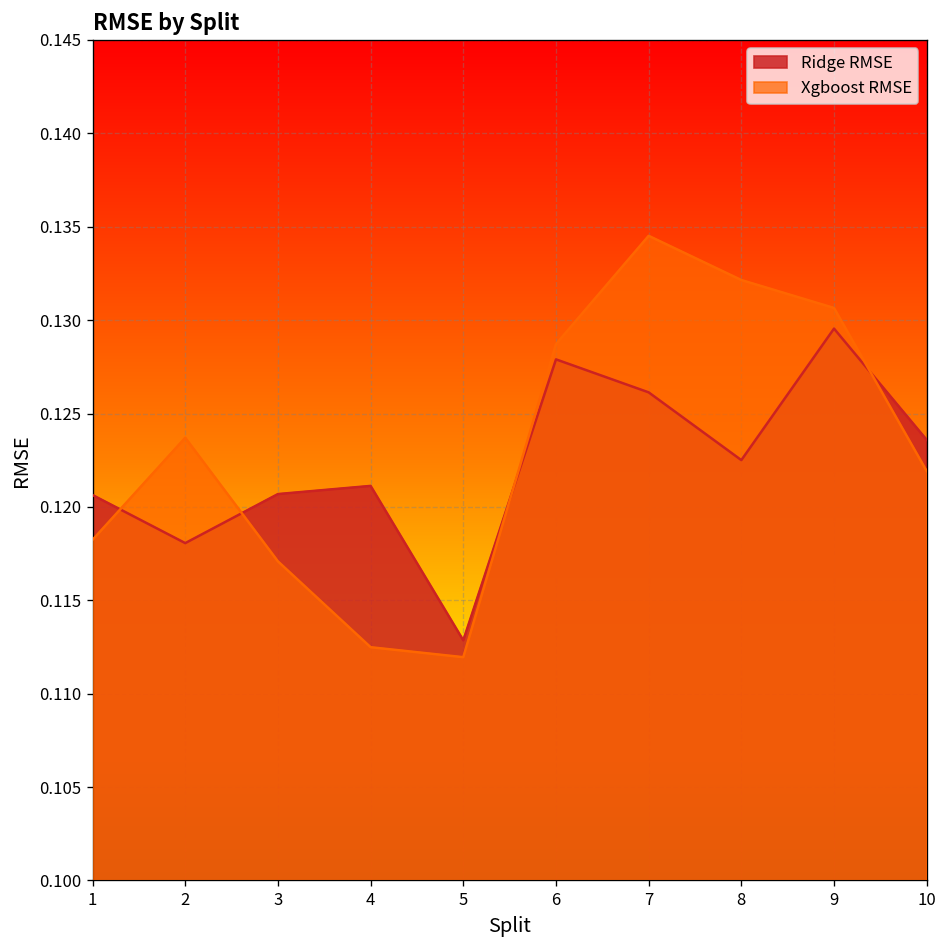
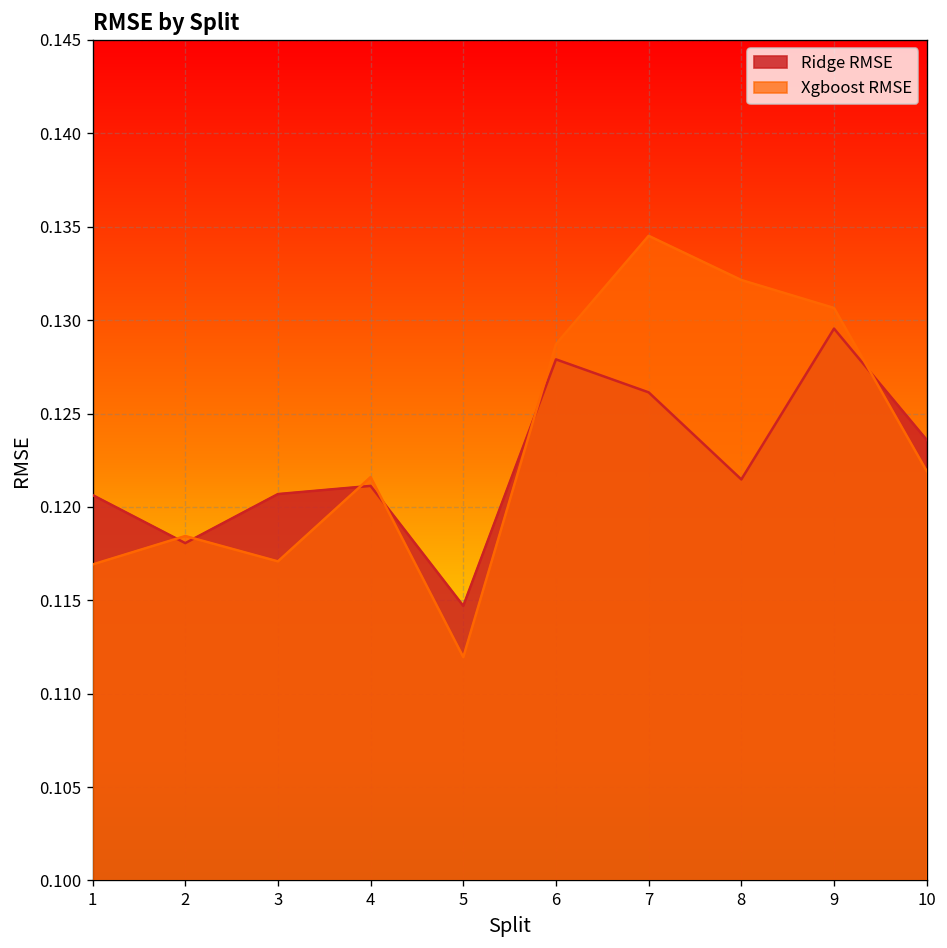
Xgboost RMSE, 1: 0.1182 -> 0.1169
Xgboost RMSE, 2: 0.1237 -> 0.1184
Xgboost RMSE, 4: 0.1125 -> 0.1216
Ridge RMSE, 5: 0.1129 -> 0.1147
Ridge RMSE, 8: 0.1225 -> 0.1215
